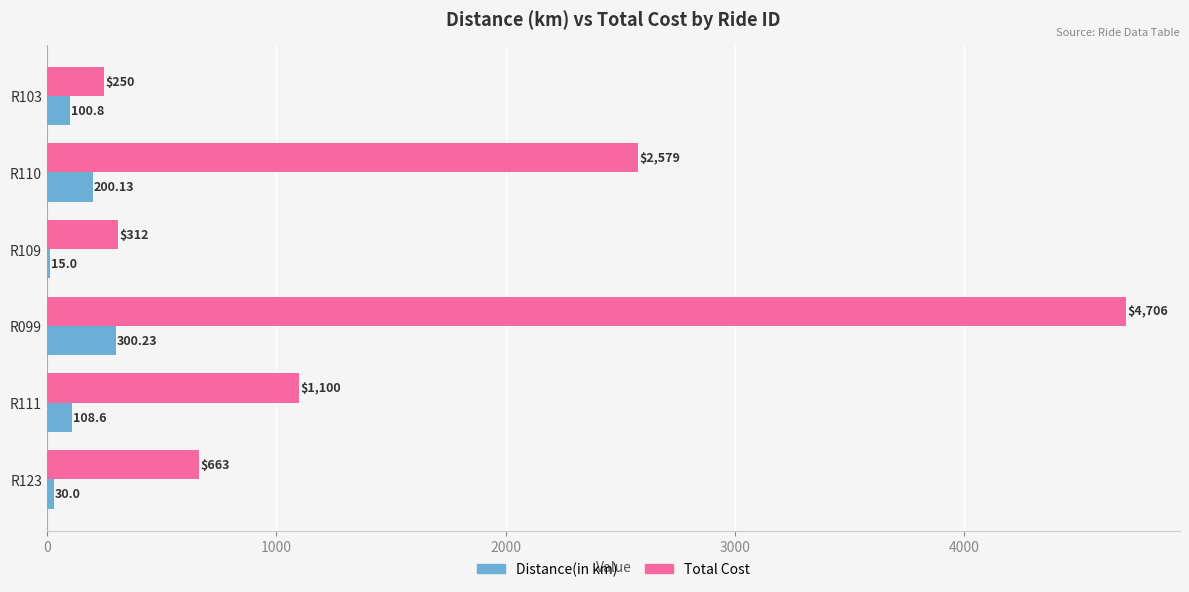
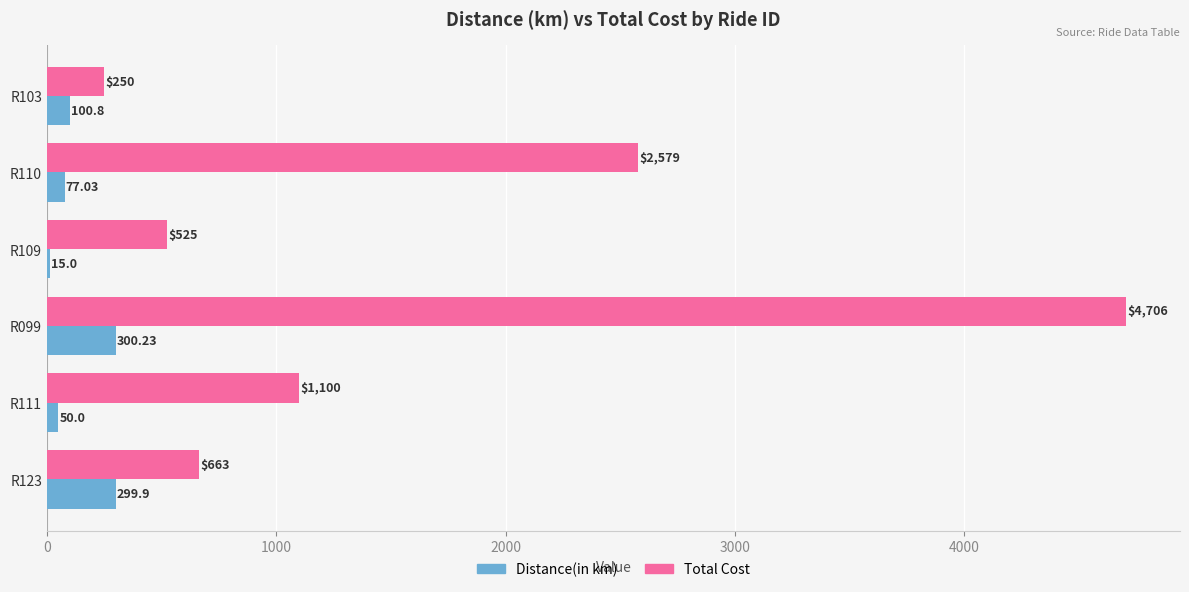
Distance(in km), R110: 200.13 -> 77.03
Total Cost, R109: $312 -> $525
Distance(in km), R111: 108.6 -> 50.0
Distance(in km), R123: 30.0 -> 299.9
